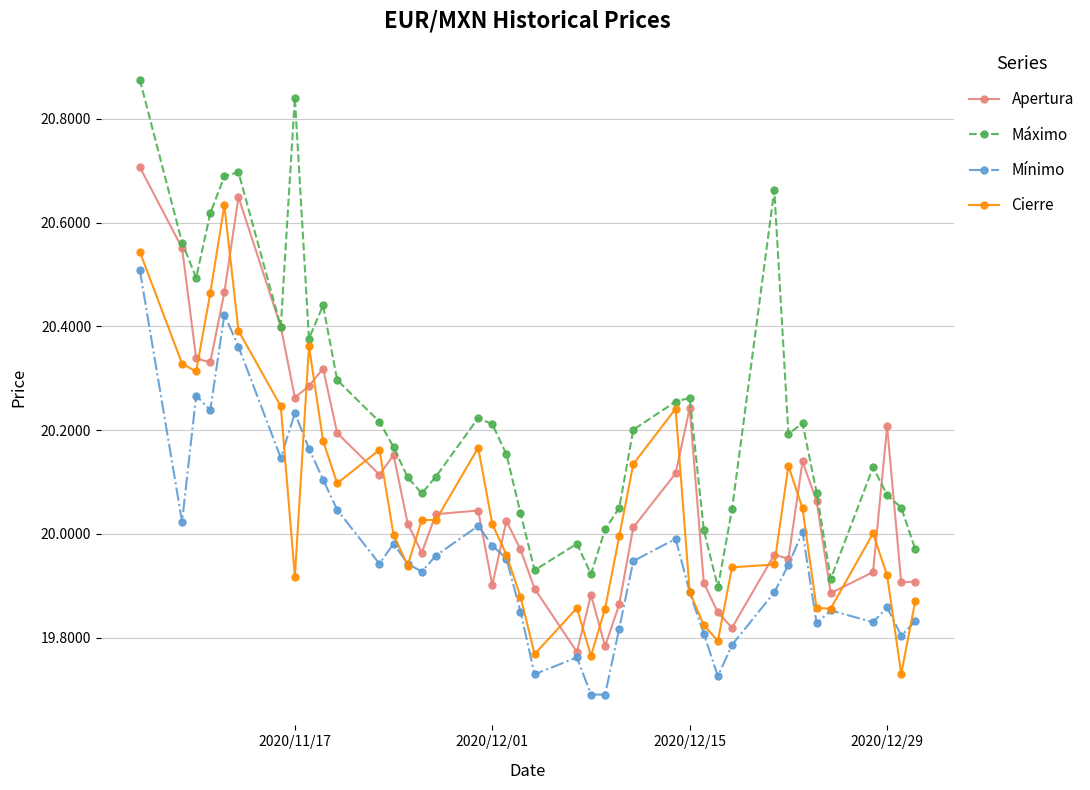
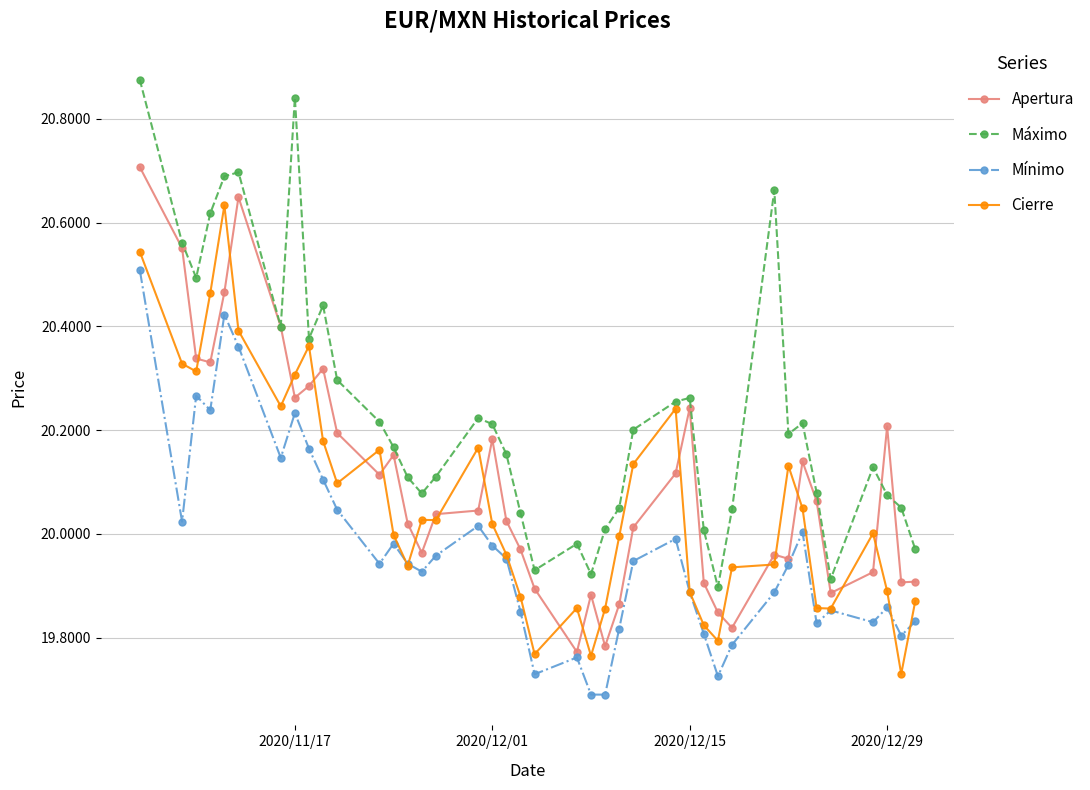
Cierre, 2020/11/17: 19.92 -> 20.31
Apertura, 2020/12/01: 19.90 -> 20.18
Cierre, 2020/12/29: 19.92 -> 19.89
